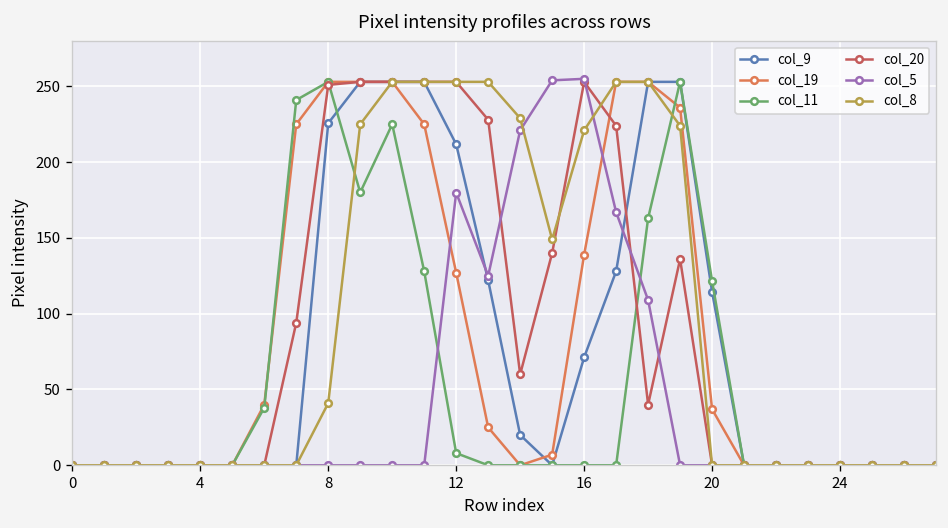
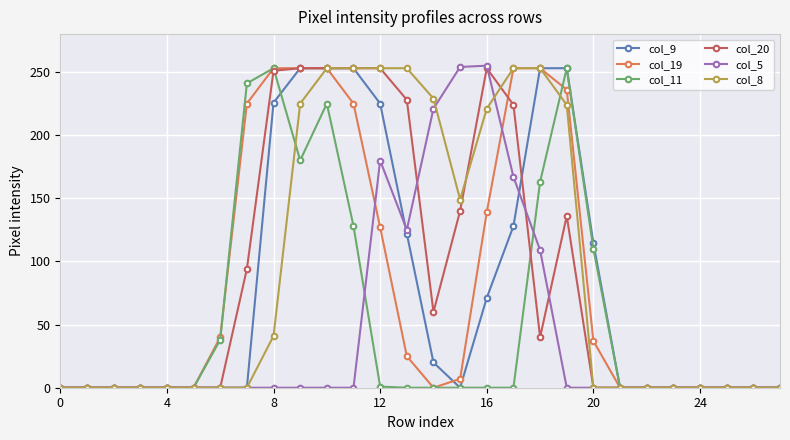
col_9, 12: 212 -> 225
col_11, 12: 8 -> 1
col_11, 20: 122 -> 110
